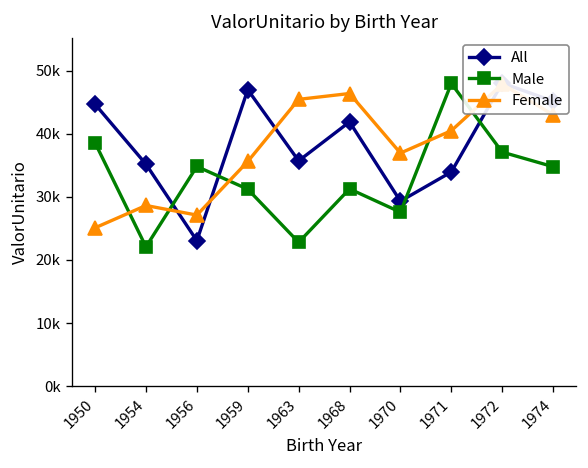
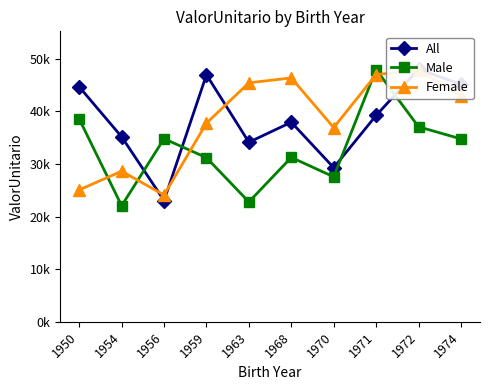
Female, 1956: 27000 -> 24000
Female, 1959: 36000 -> 38000
All, 1963: 36000 -> 34000
All, 1968: 42000 -> 38000
All, 1971: 34000 -> 39000
Female, 1971: 40000 -> 47000
